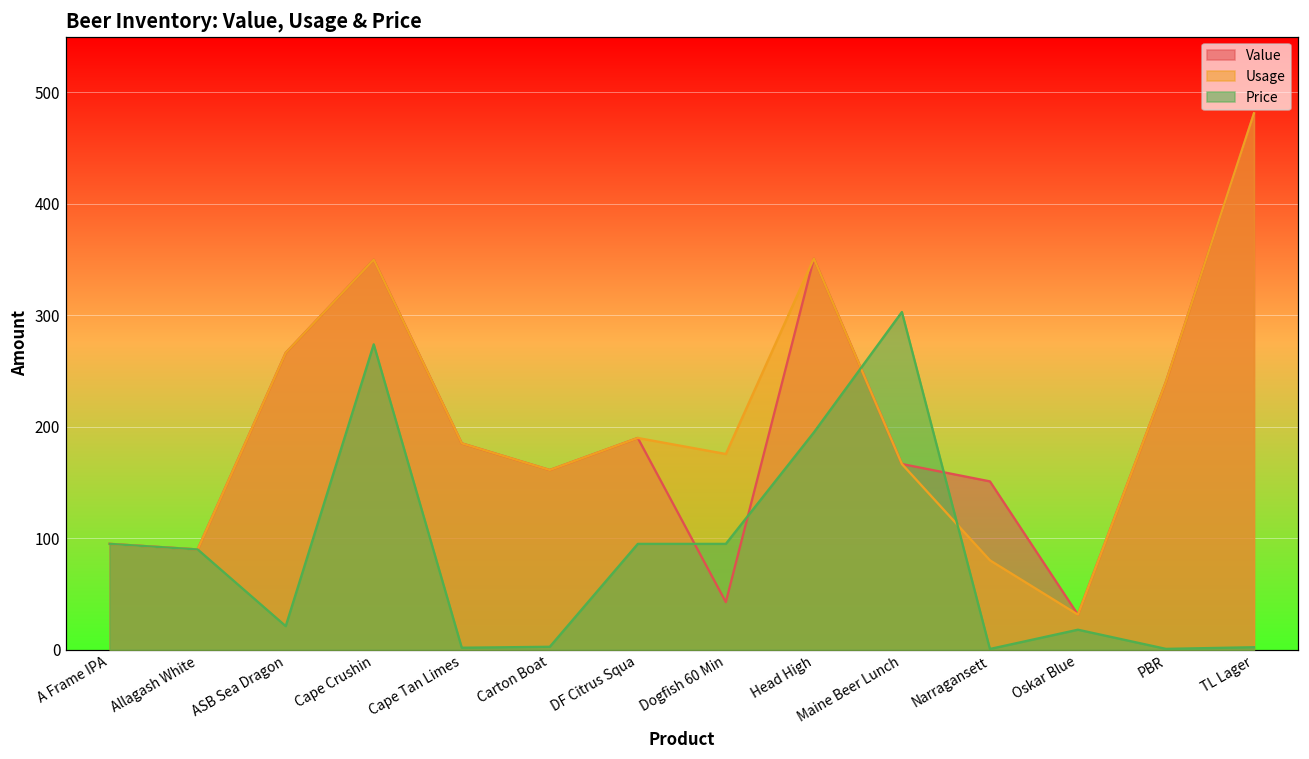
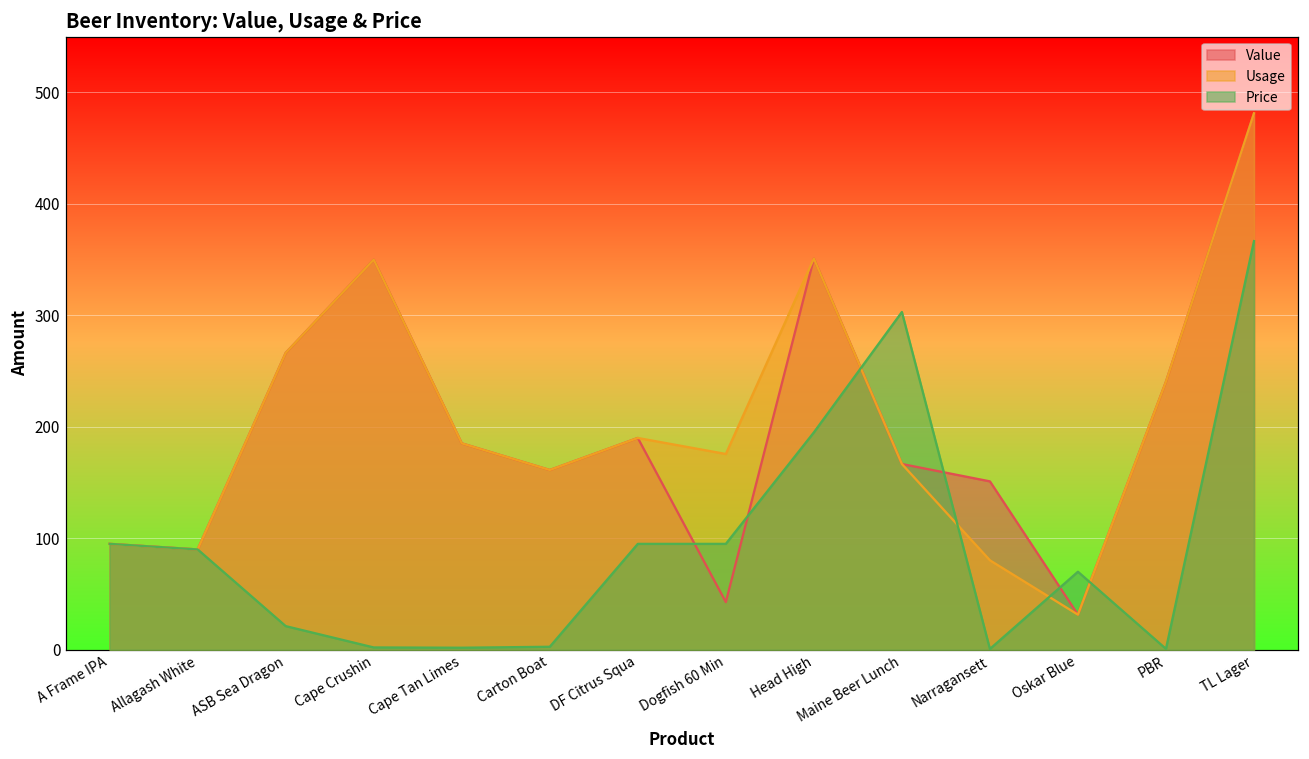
Price, Cape Crushin: 274 -> 2
Price, Oskar Blue: 18 -> 70
Price, TL Lager: 2 -> 367
